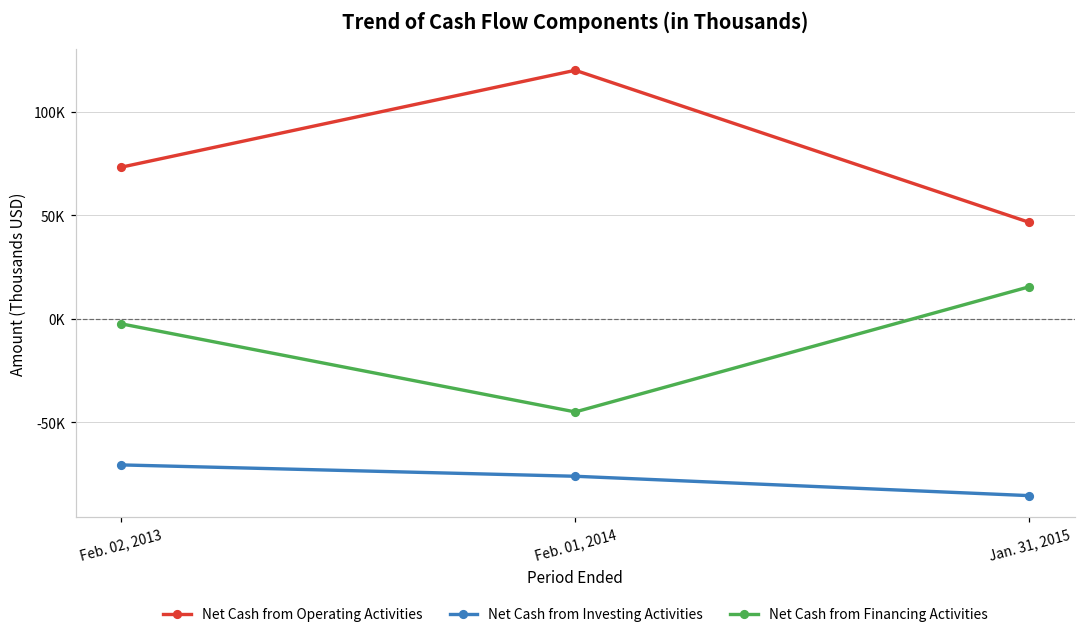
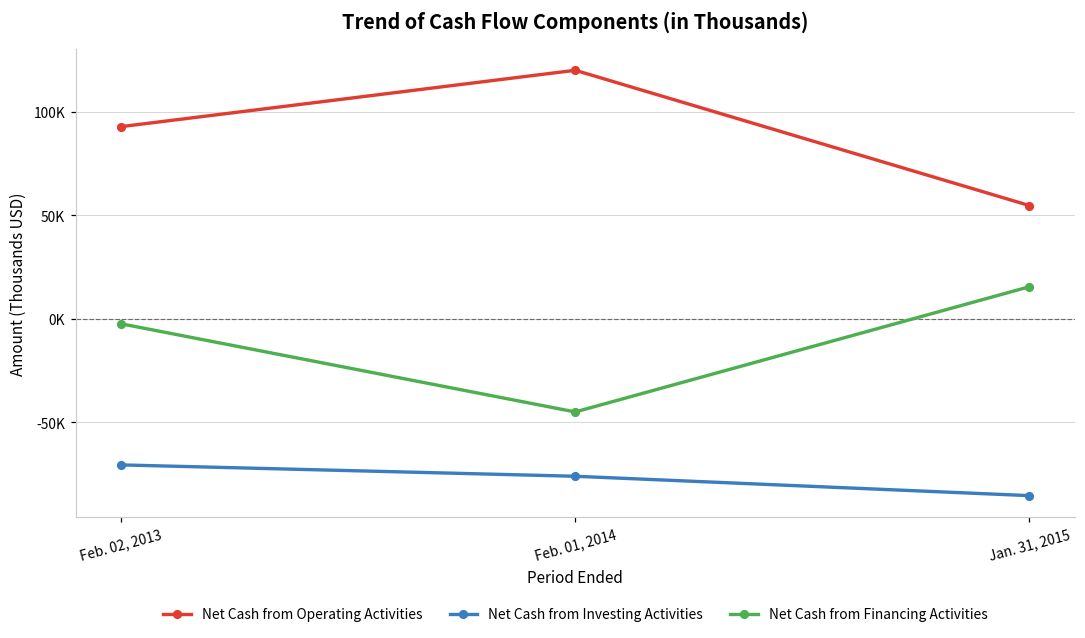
Net Cash from Operating Activities, Feb. 02, 2013: 73000 -> 93000
Net Cash from Operating Activities, Jan. 31, 2015: 47000 -> 55000
